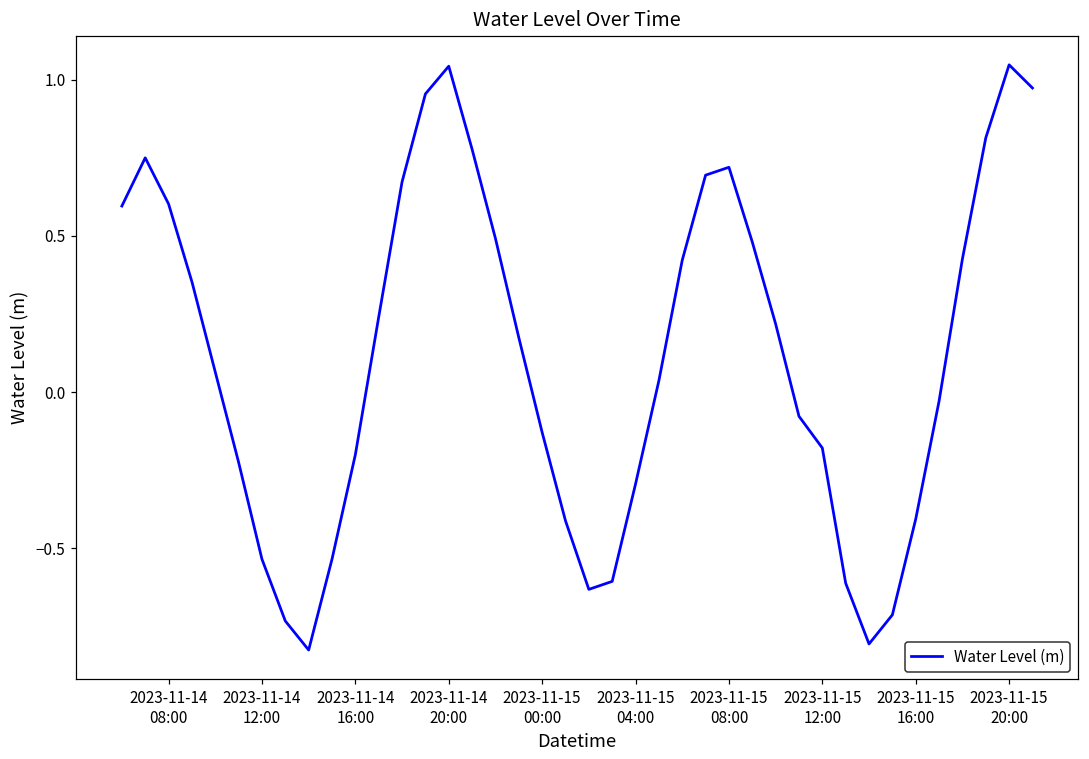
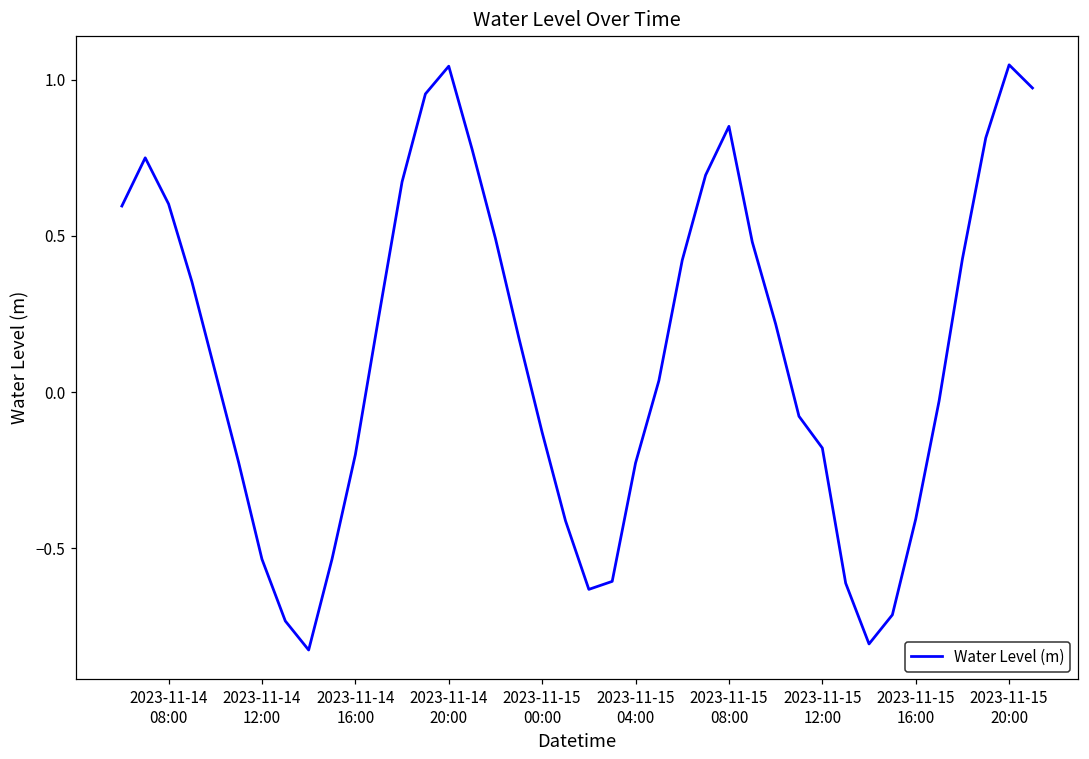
2023-11-15 04:00: -0.29 -> -0.23
2023-11-15 08:00: 0.72 -> 0.85
